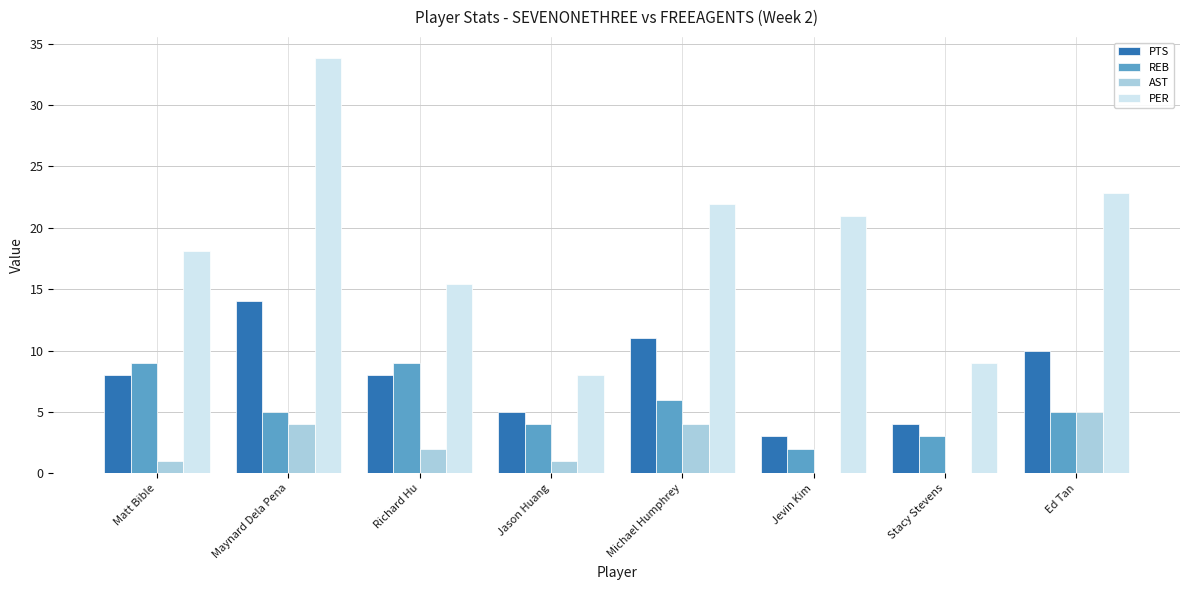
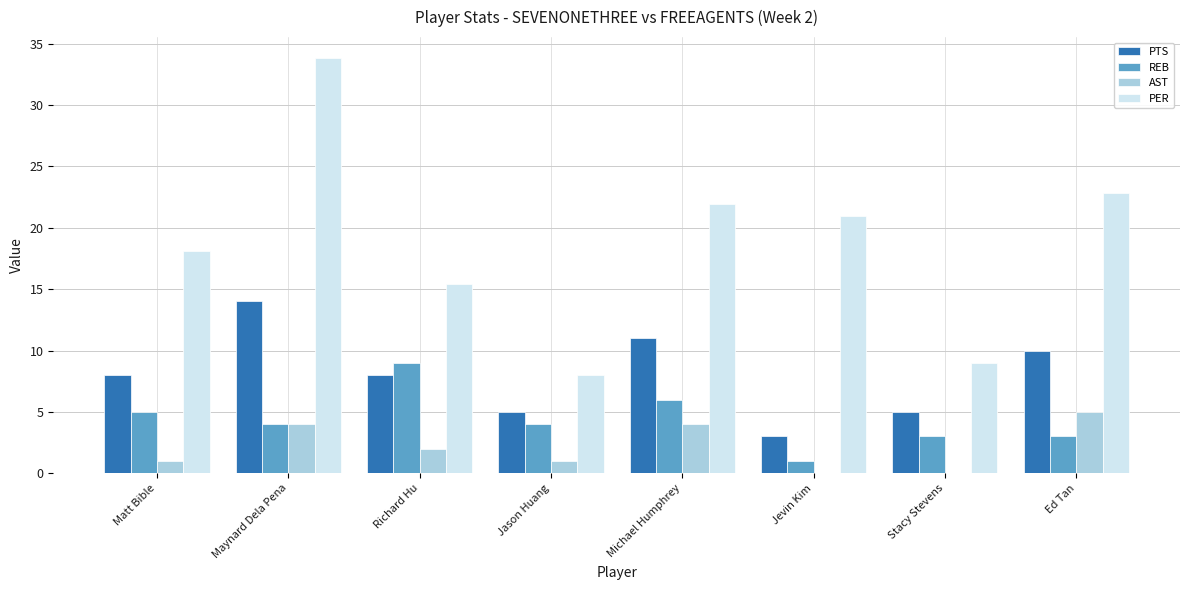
REB, Matt Bible: 9 -> 5
REB, Maynard Dela Pena: 5 -> 4
REB, Jevin Kim: 2 -> 1
PTS, Stacy Stevens: 4 -> 5
REB, Ed Tan: 5 -> 3
